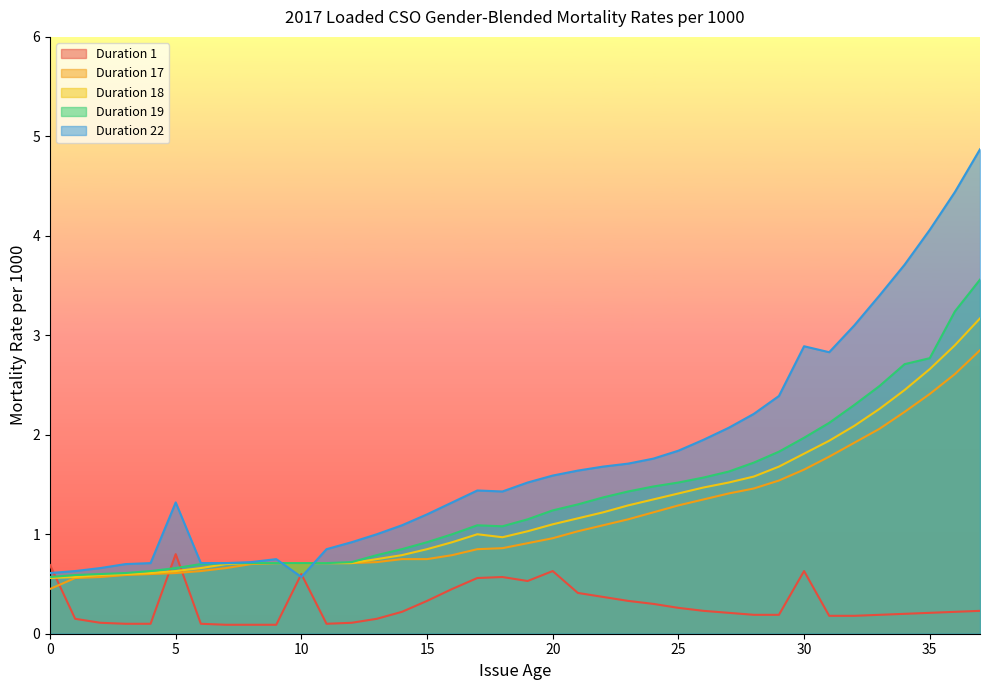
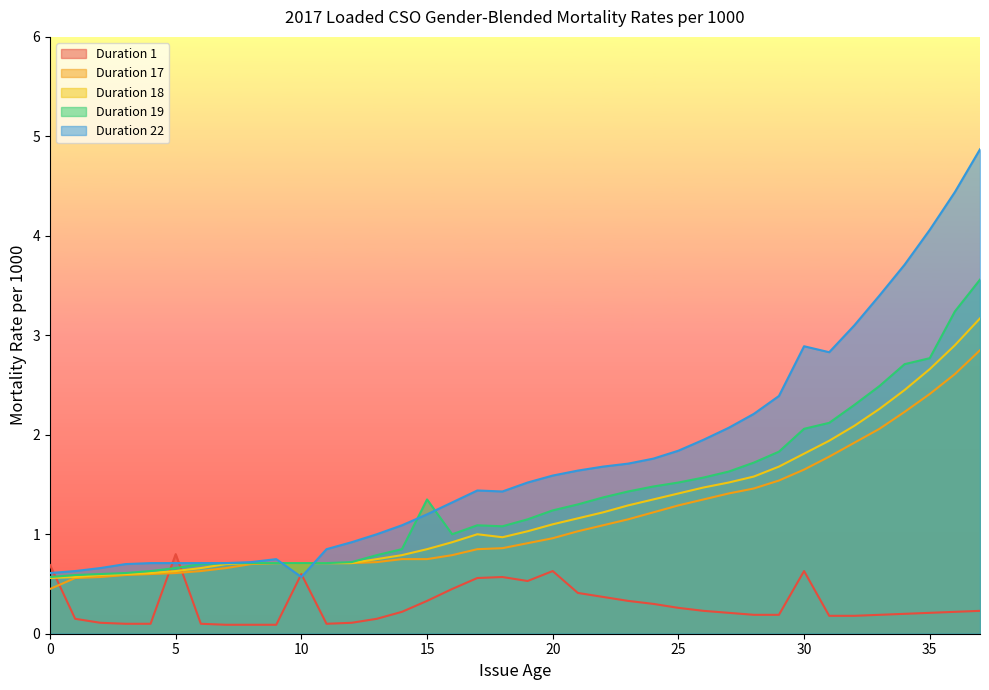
Duration 22, 5: 1.3 -> 0.7
Duration 19, 15: 0.9 -> 1.4
Duration 19, 30: 2.0 -> 2.1
